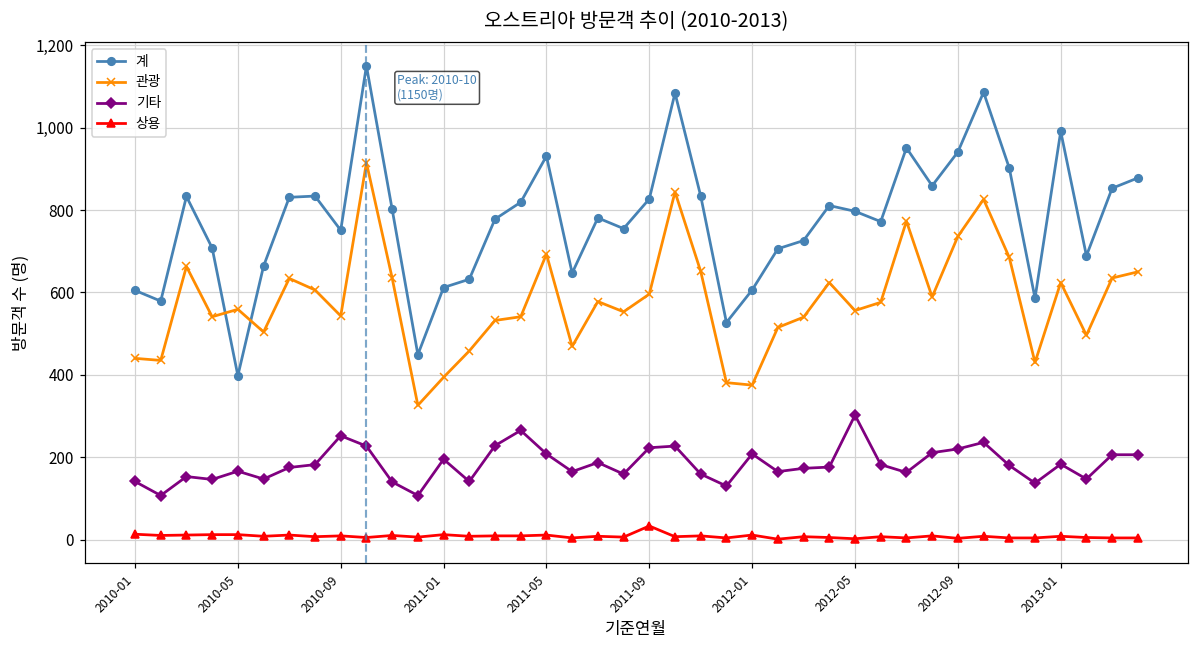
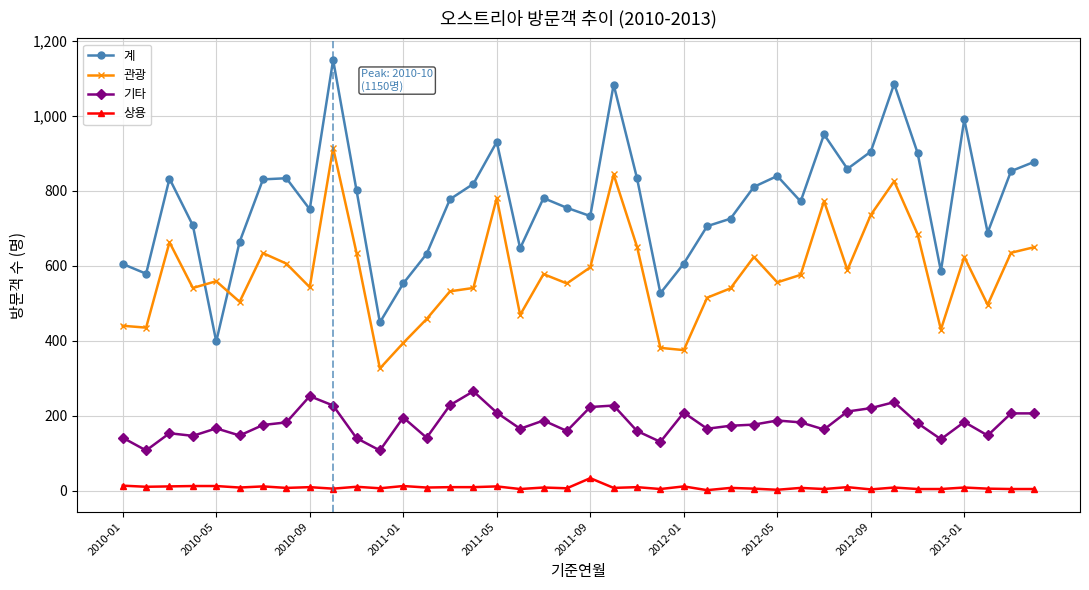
계, 2011-01: 610 -> 550
관광, 2011-05: 690 -> 780
계, 2011-09: 830 -> 730
계, 2012-05: 800 -> 840
기타, 2012-05: 300 -> 190
계, 2012-09: 940 -> 910
